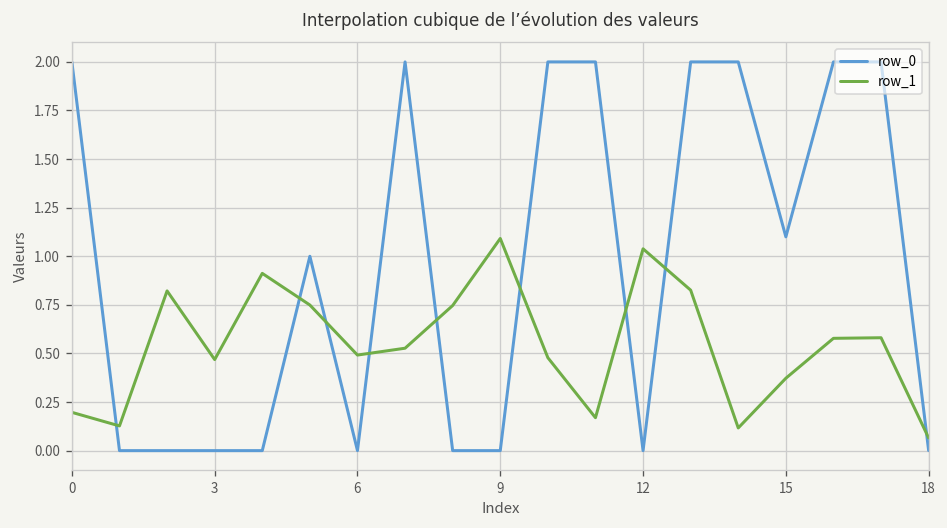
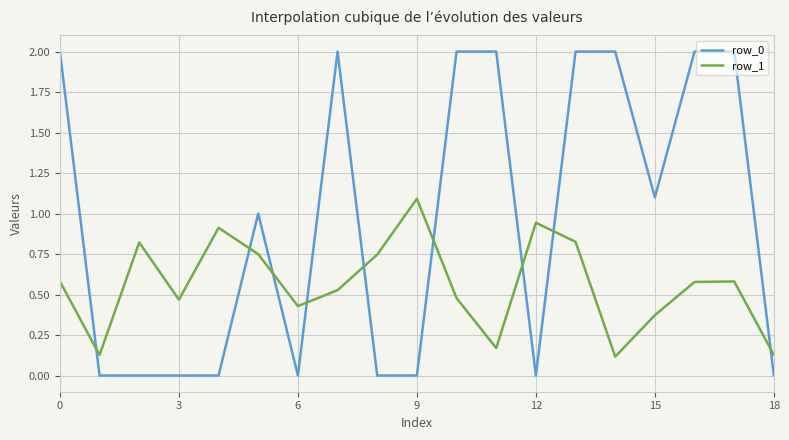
row_1, 0: 0.20 -> 0.58
row_1, 6: 0.49 -> 0.43
row_1, 12: 1.04 -> 0.94
row_1, 18: 0.07 -> 0.13
